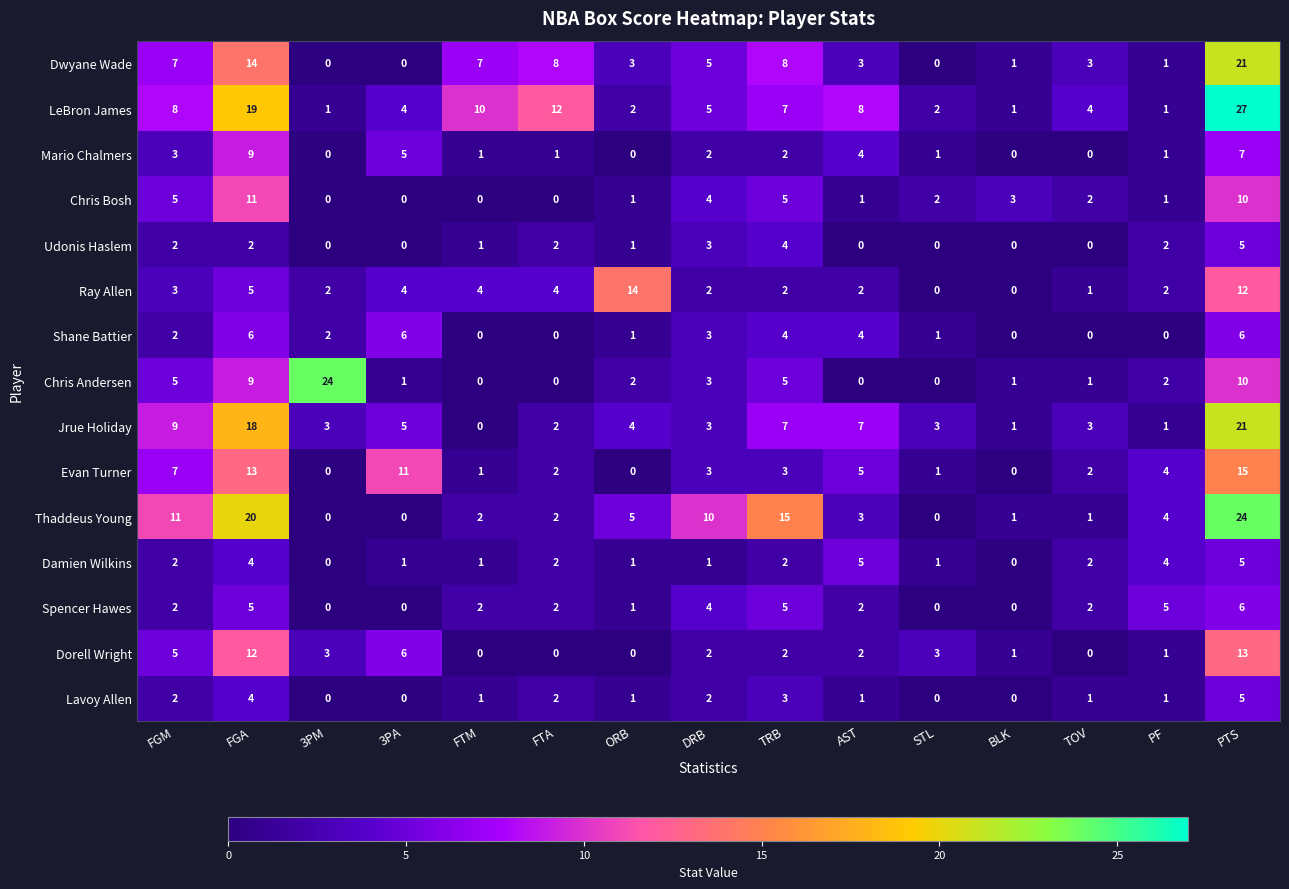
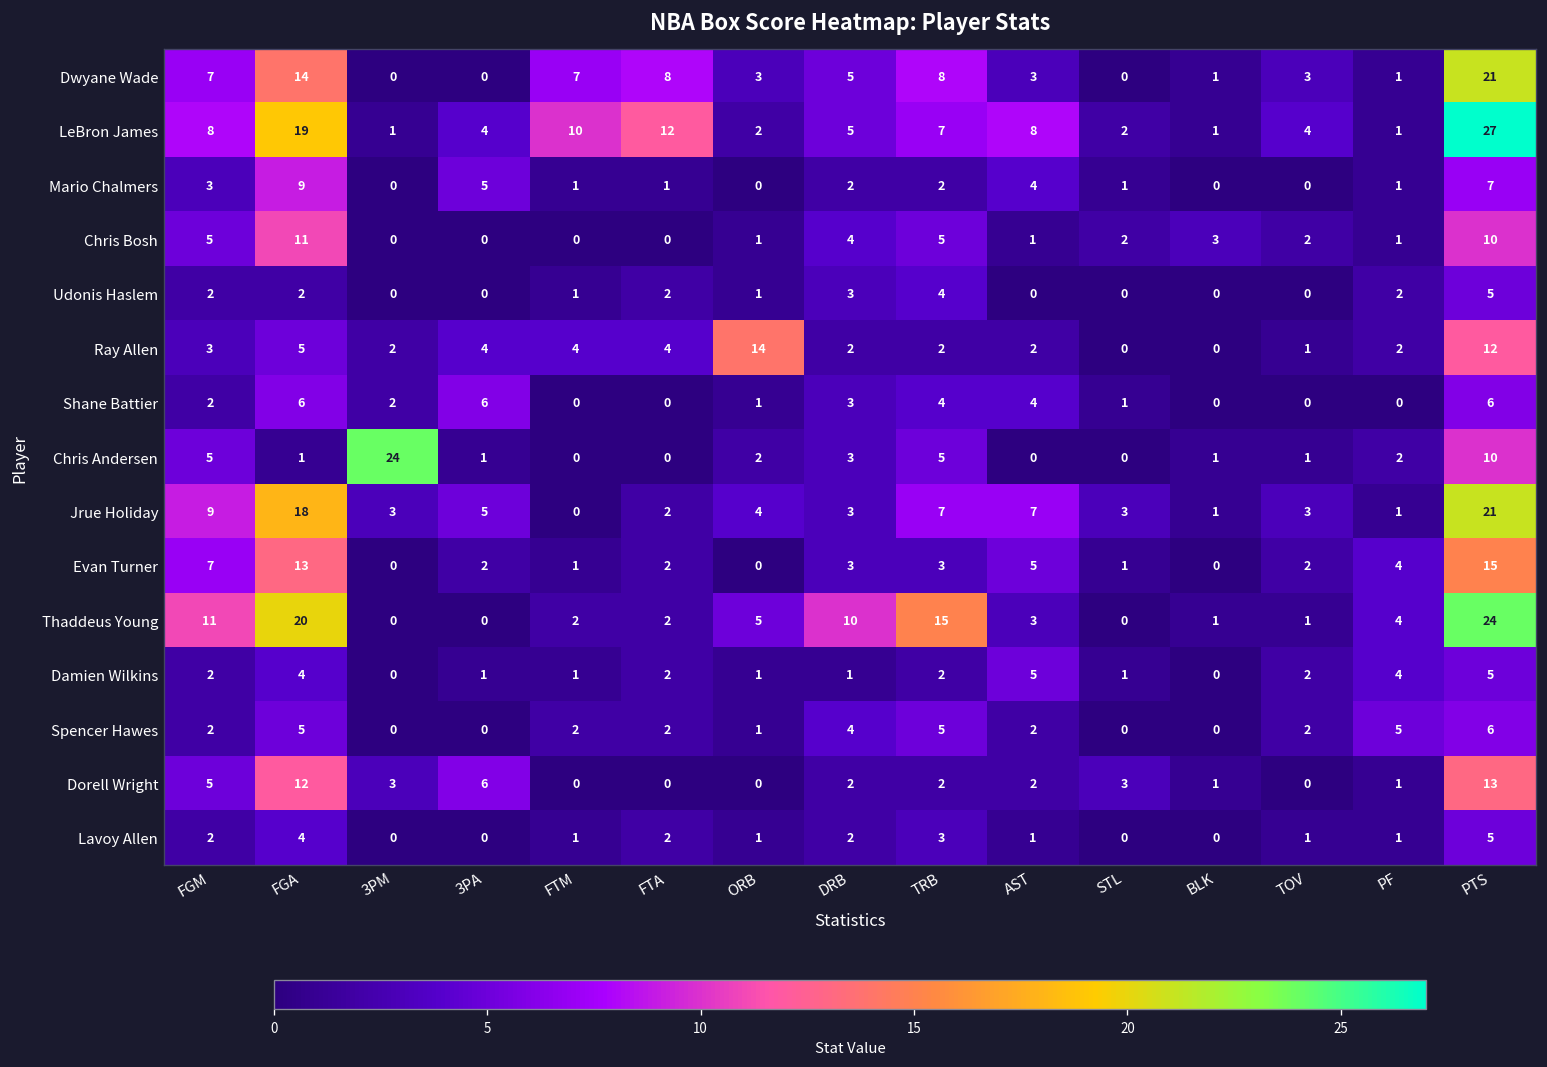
Chris Andersen, FGA: 9 -> 1
Evan Turner, 3PA: 11 -> 2
